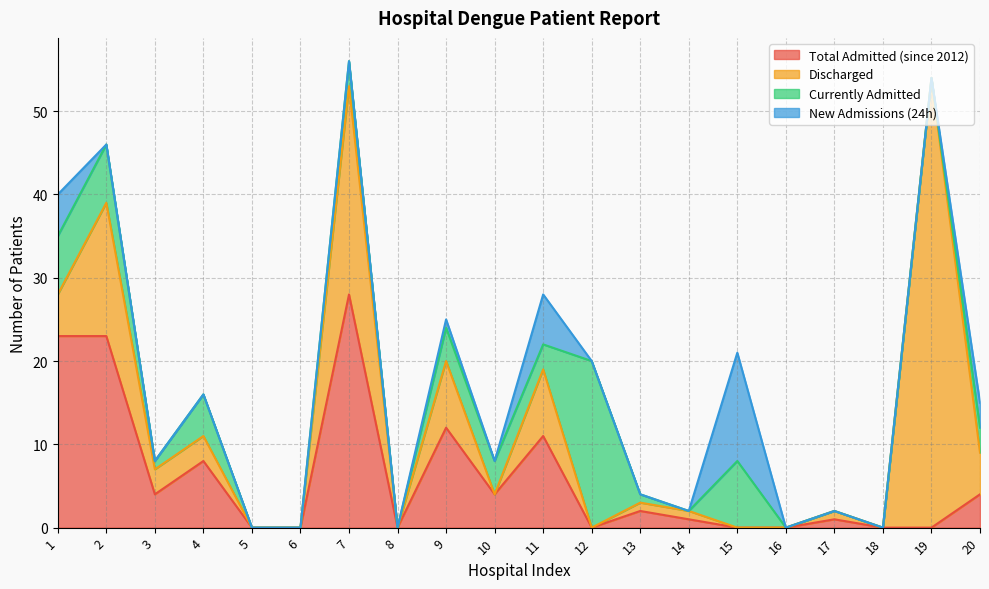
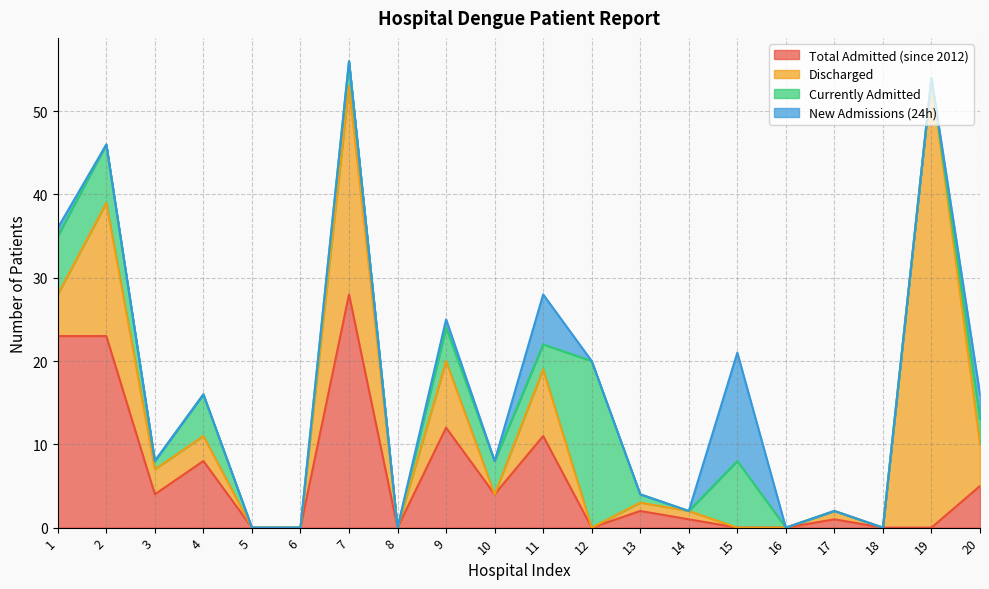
New Admissions (24h), 1: 5 -> 1
Total Admitted (since 2012), 20: 4 -> 5
